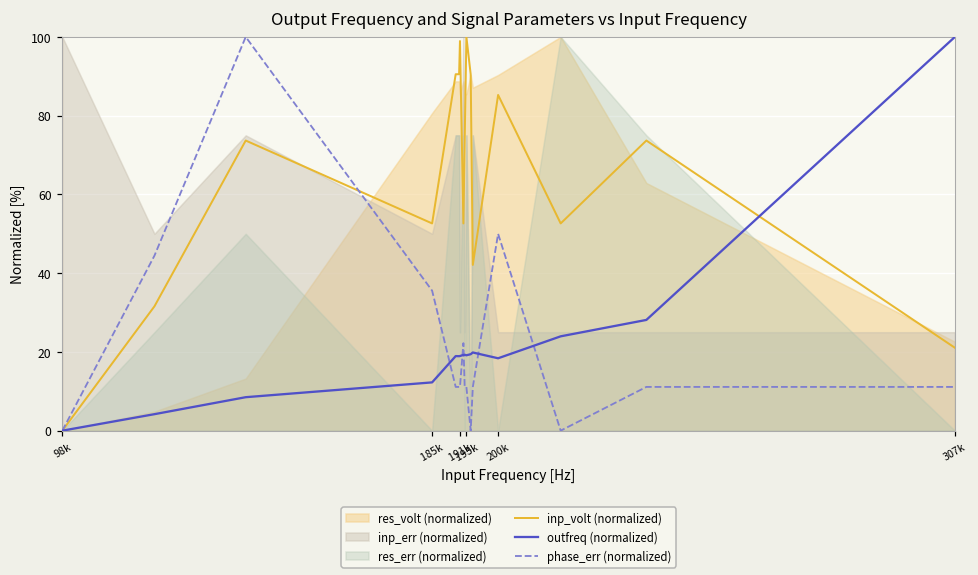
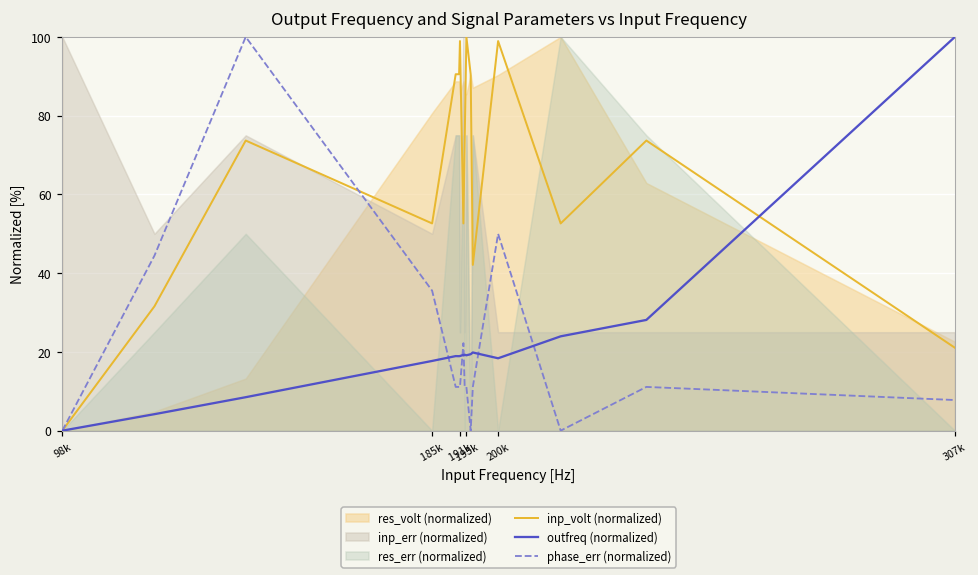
outfreq (normalized), 185k: 12 -> 18
inp_volt (normalized), 200k: 85 -> 99
phase_err (normalized), 307k: 11 -> 8
